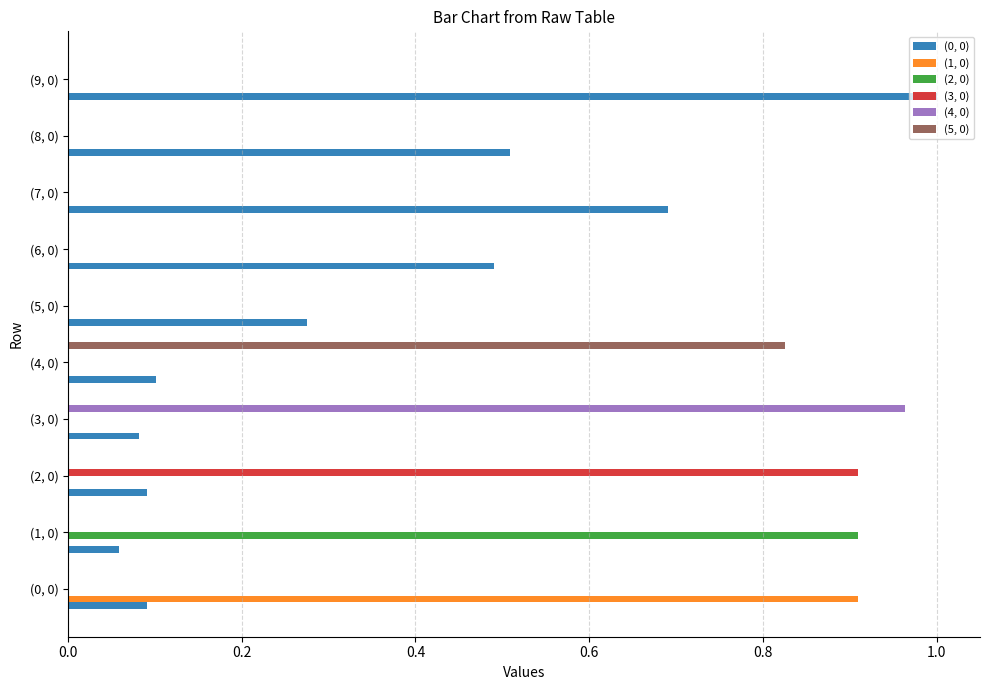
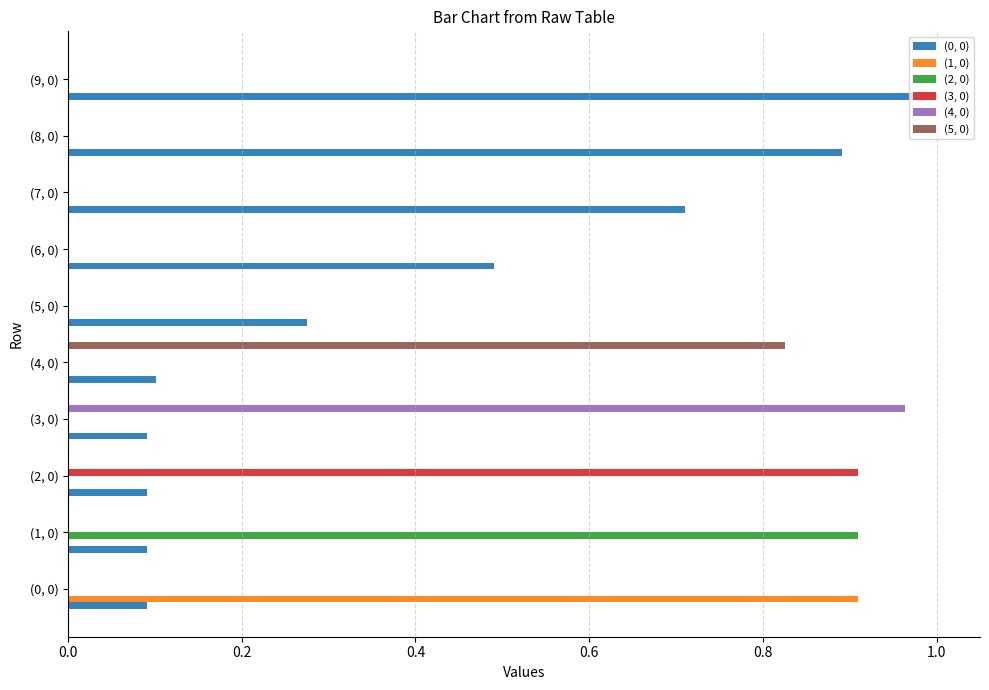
(0, 0), (8, 0): 0.51 -> 0.89
(0, 0), (7, 0): 0.69 -> 0.71
(0, 0), (3, 0): 0.08 -> 0.09
(0, 0), (1, 0): 0.06 -> 0.09
